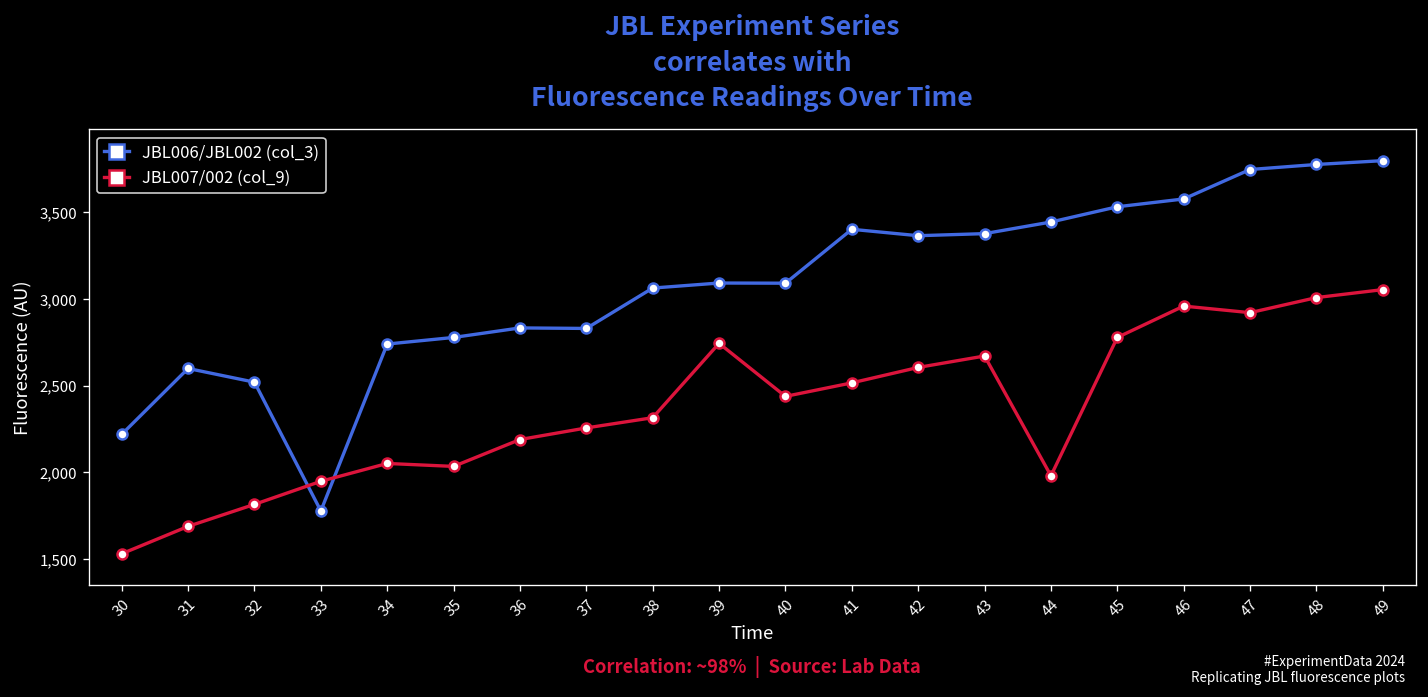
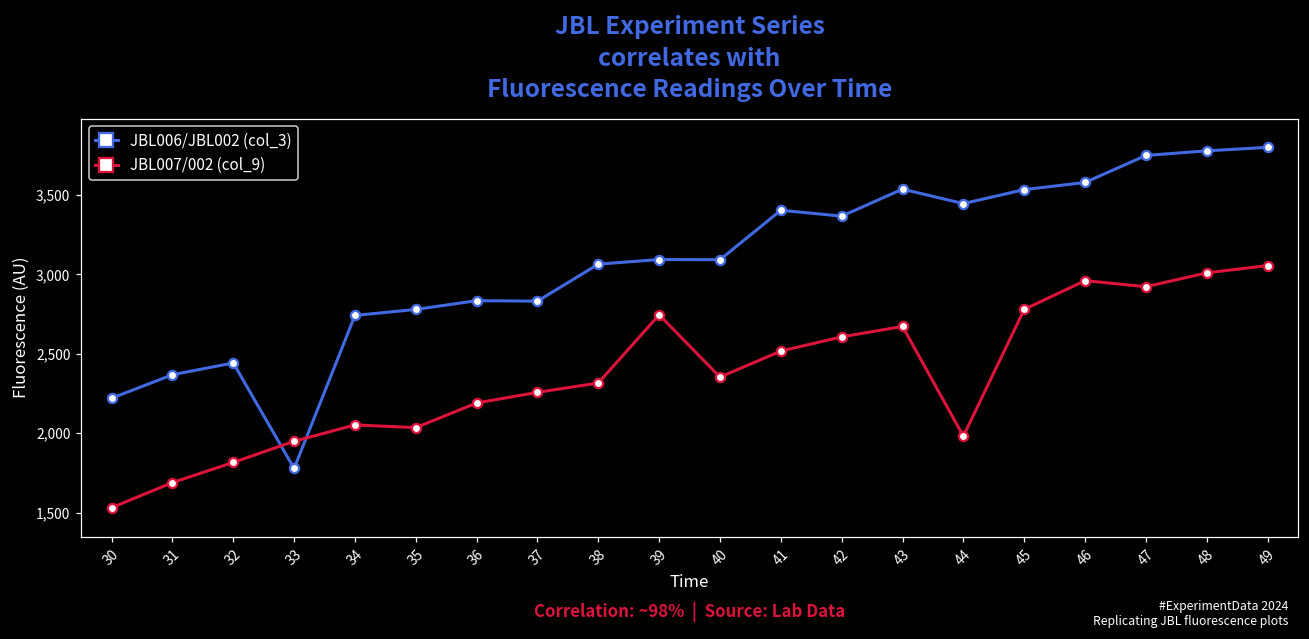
JBL006/JBL002 (col_3), 31: 2,600 -> 2,370
JBL006/JBL002 (col_3), 32: 2,520 -> 2,440
JBL007/002 (col_9), 40: 2,440 -> 2,350
JBL006/JBL002 (col_3), 43: 3,380 -> 3,540
